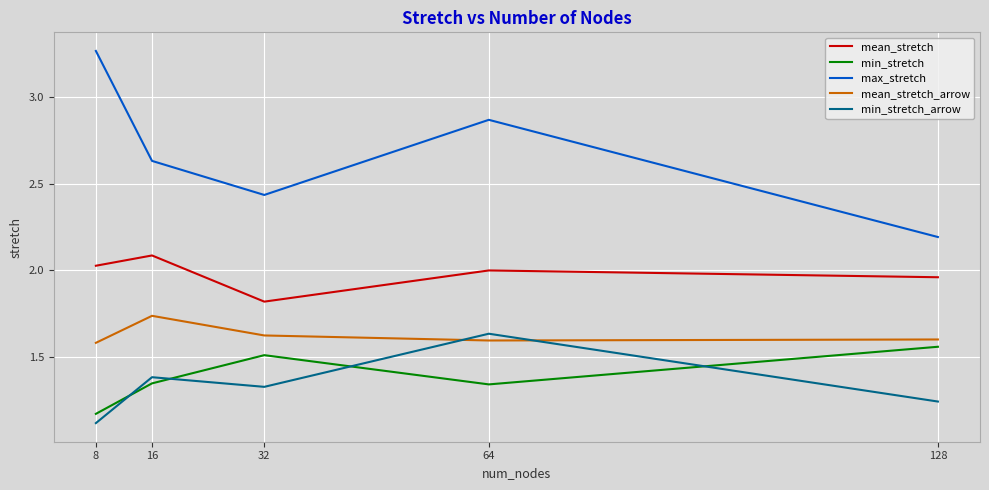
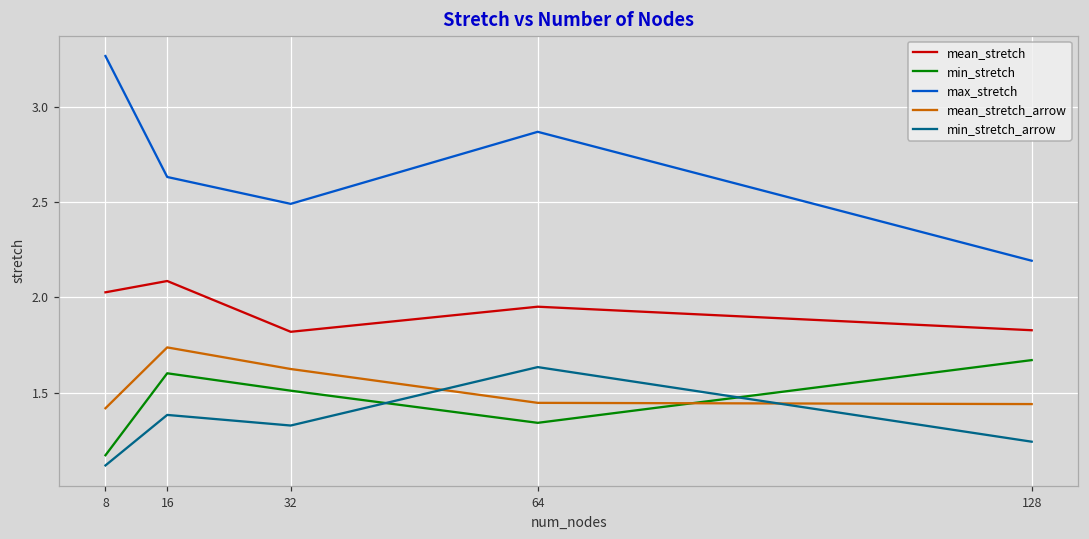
mean_stretch_arrow, 8: 1.58 -> 1.42
min_stretch, 16: 1.35 -> 1.60
max_stretch, 32: 2.43 -> 2.49
mean_stretch, 64: 2.00 -> 1.95
mean_stretch_arrow, 64: 1.59 -> 1.45
mean_stretch, 128: 1.96 -> 1.83
min_stretch, 128: 1.56 -> 1.67
mean_stretch_arrow, 128: 1.60 -> 1.44
